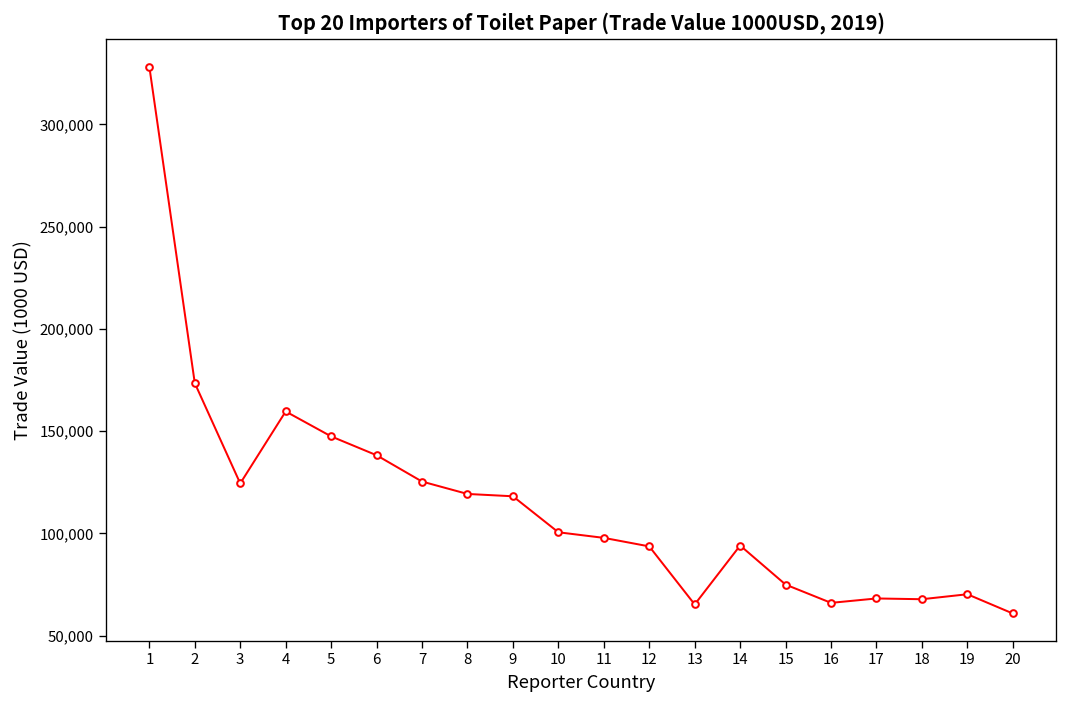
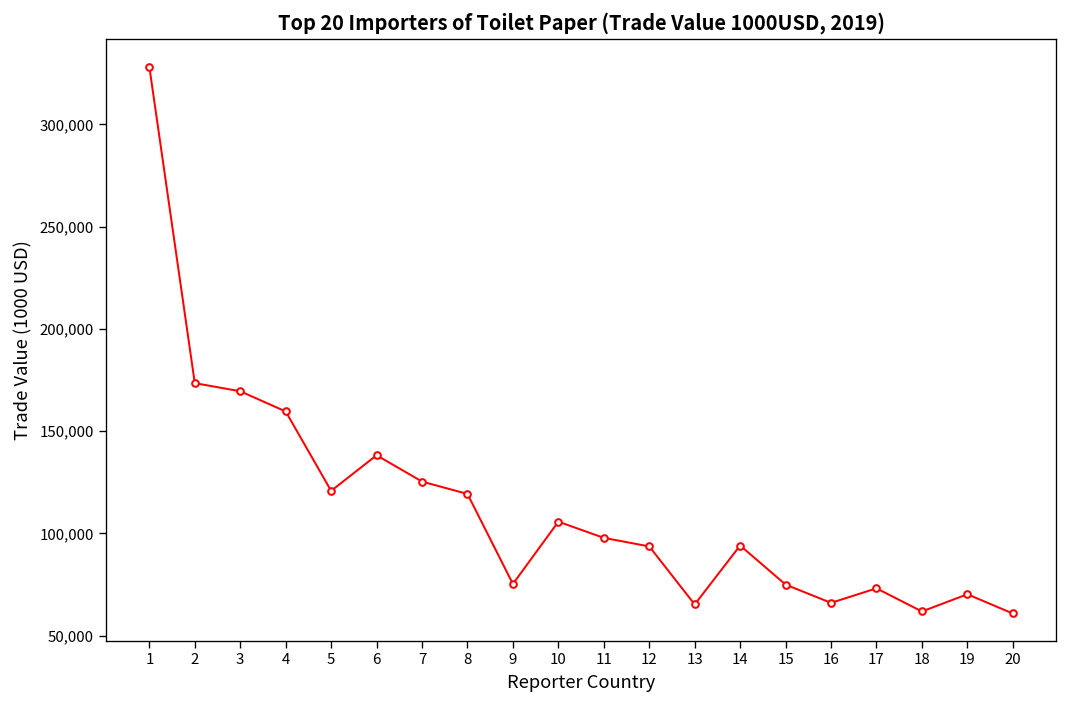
3: 124,000 -> 170,000
5: 147,000 -> 121,000
9: 118,000 -> 75,000
10: 101,000 -> 106,000
17: 68,000 -> 73,000
18: 68,000 -> 62,000
